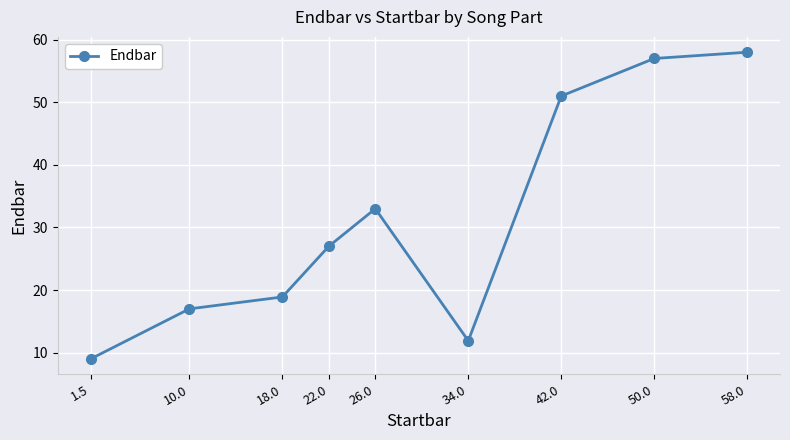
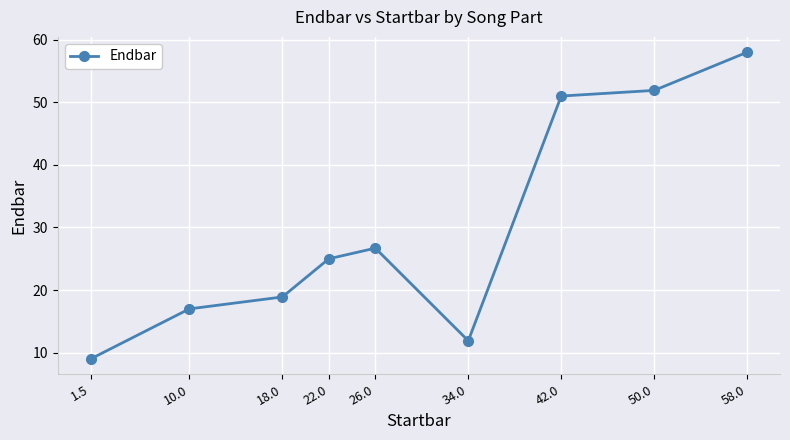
22.0: 27 -> 25
26.0: 33 -> 27
50.0: 57 -> 52
